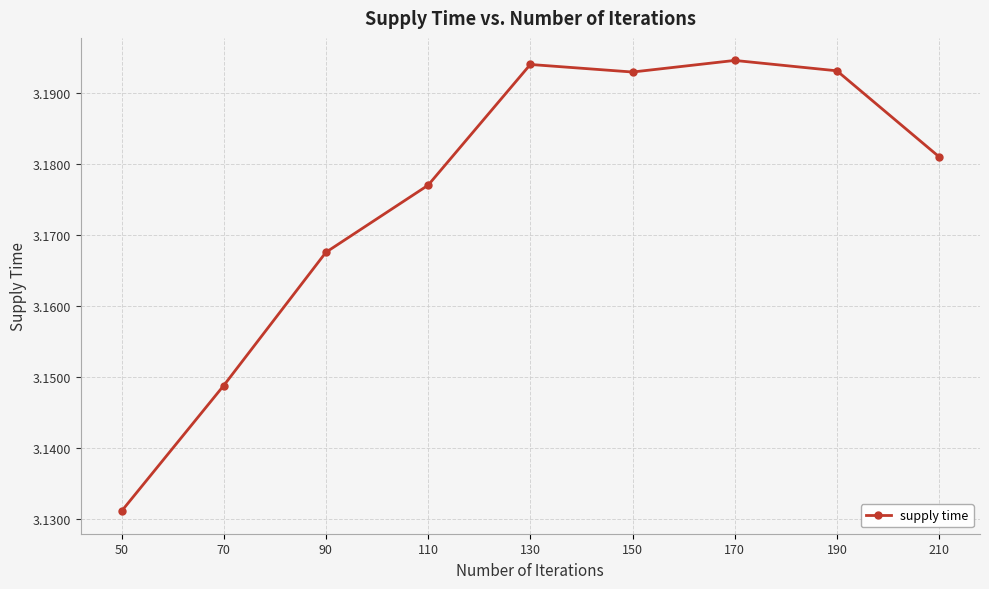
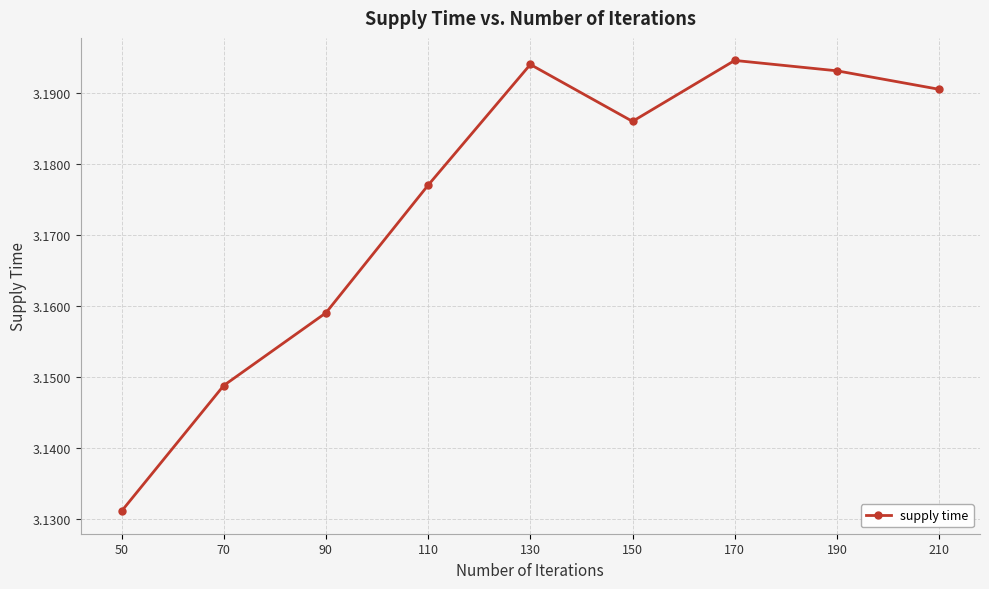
90: 3.168 -> 3.159
150: 3.193 -> 3.186
210: 3.181 -> 3.191
